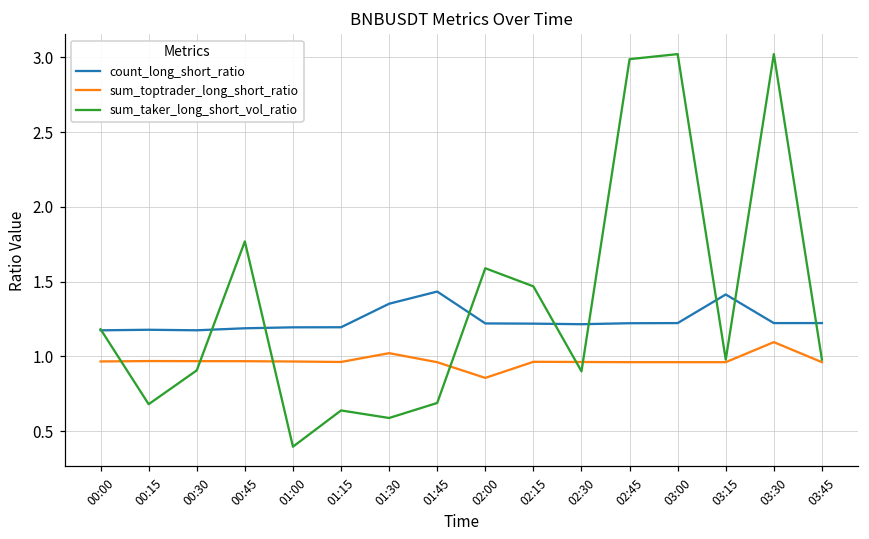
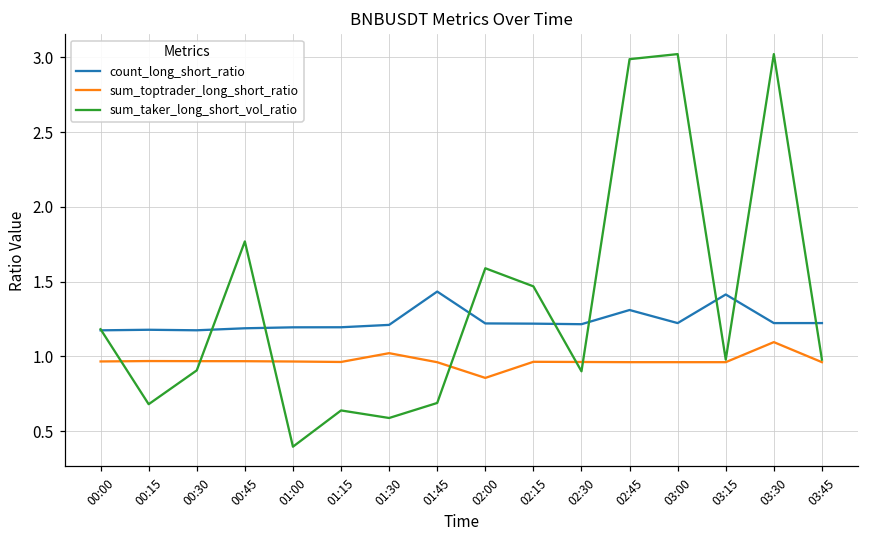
count_long_short_ratio, 01:30: 1.35 -> 1.21
count_long_short_ratio, 02:45: 1.22 -> 1.31
